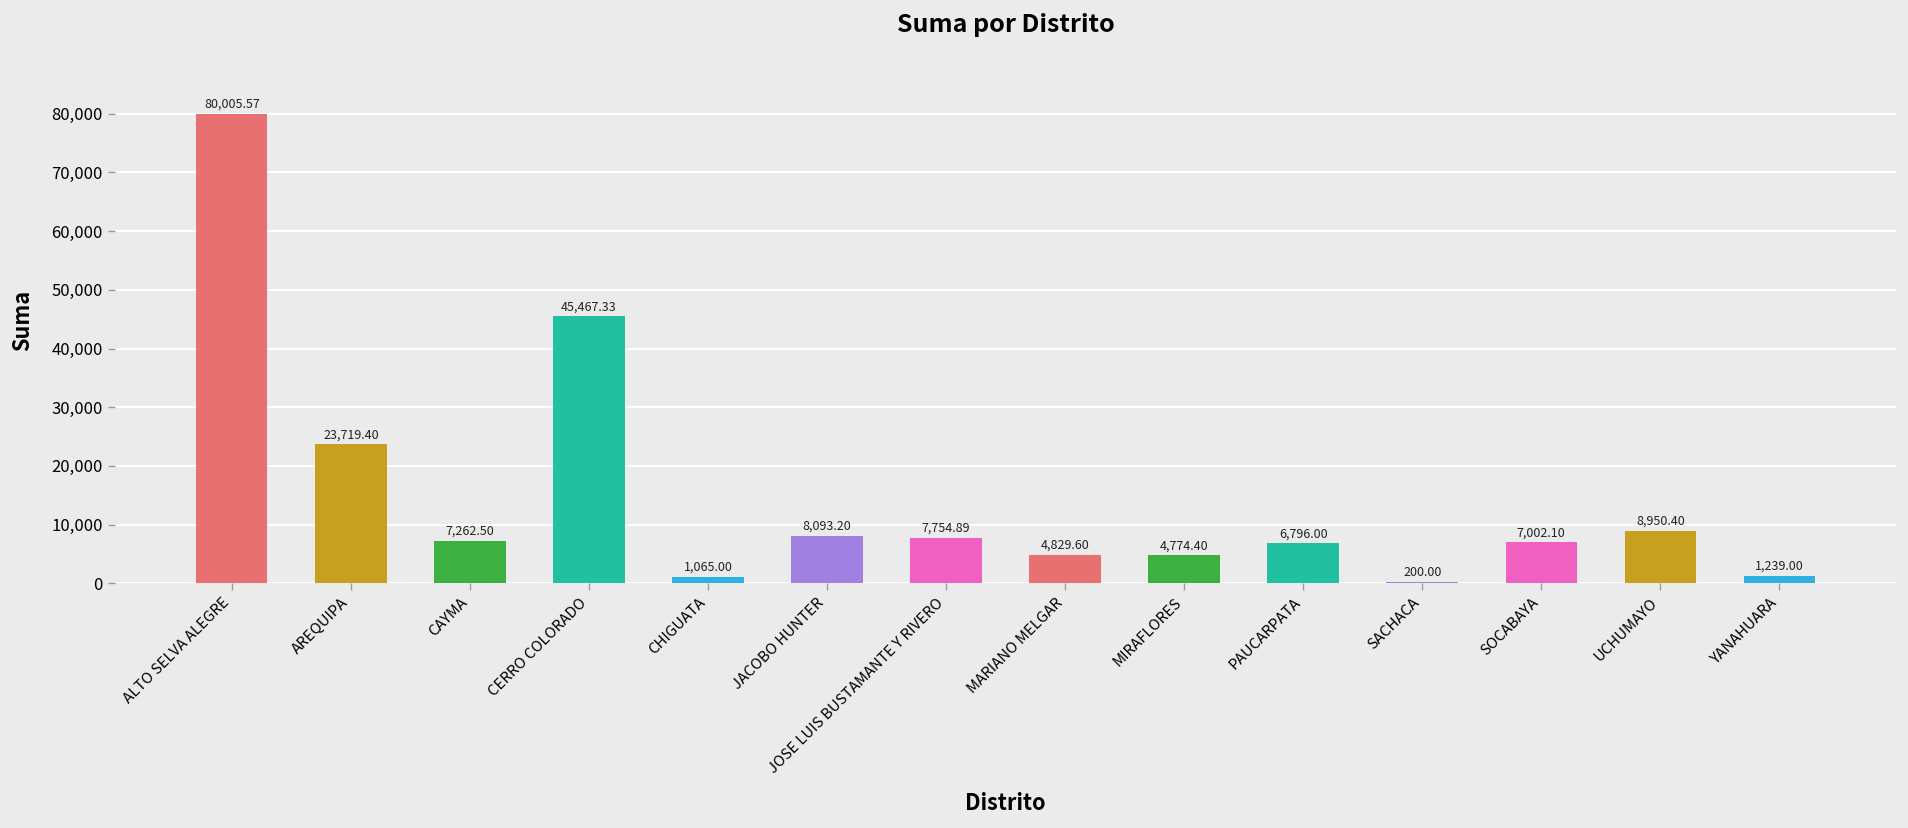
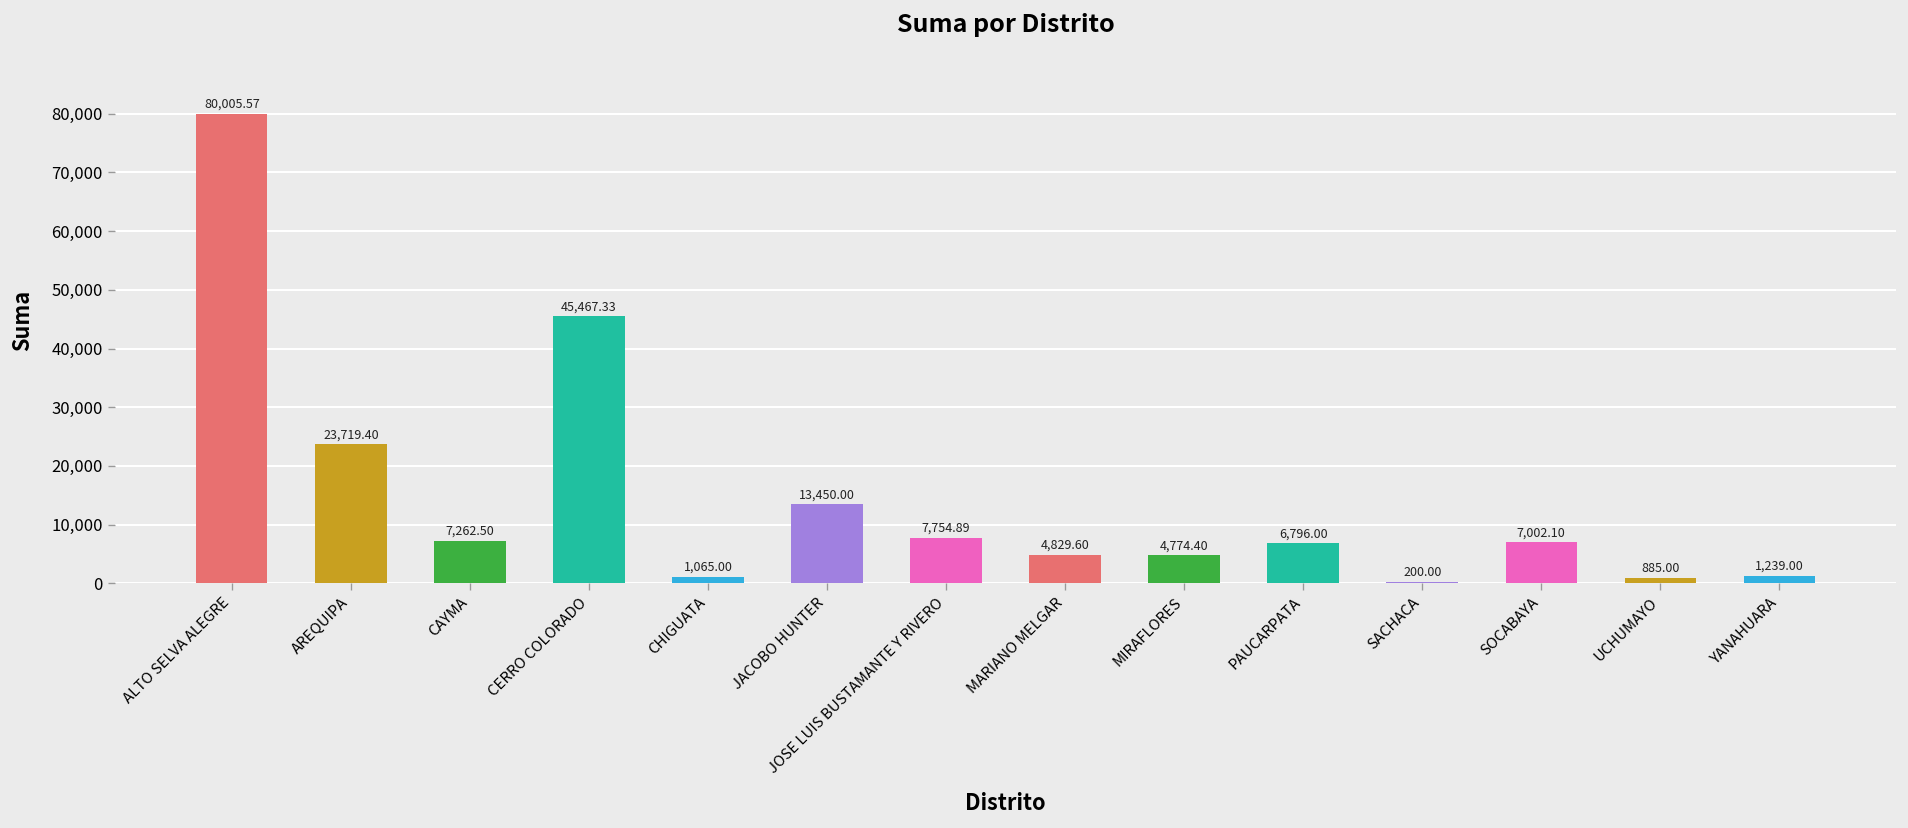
JACOBO HUNTER: 8,093.20 -> 13,450.00
UCHUMAYO: 8,950.40 -> 885.00
